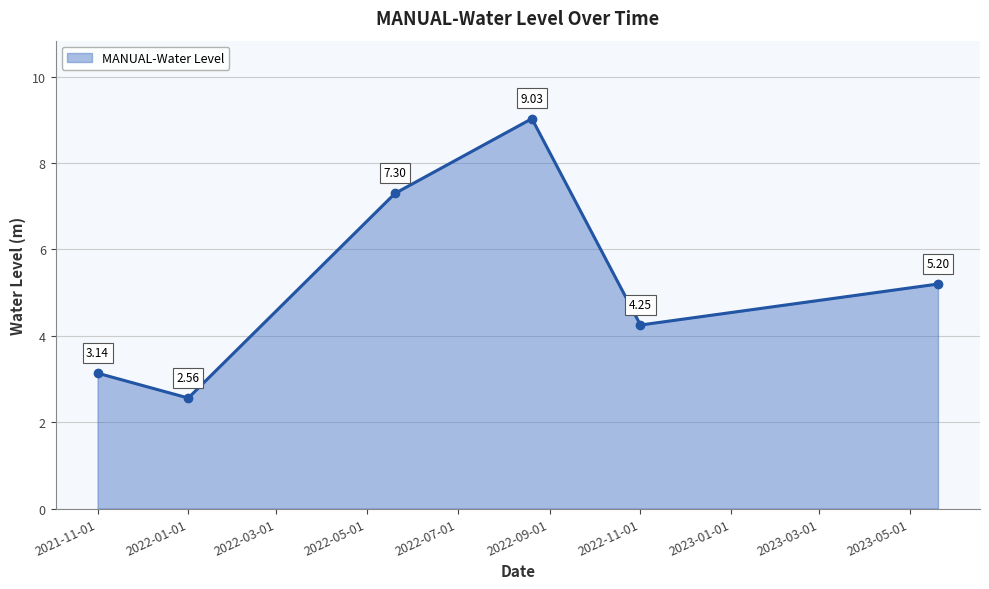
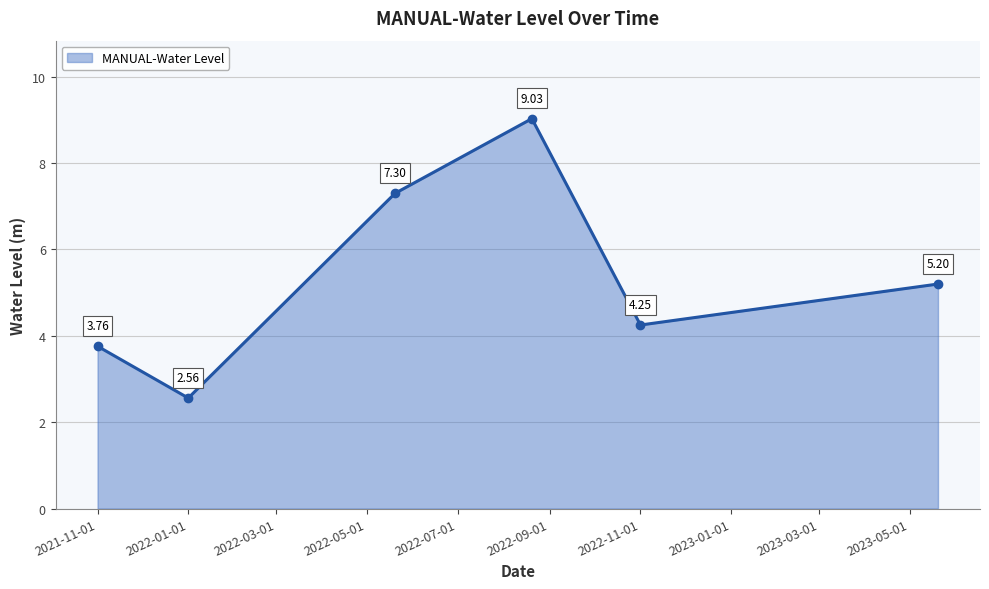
2021-11-01: 3.14 -> 3.76
